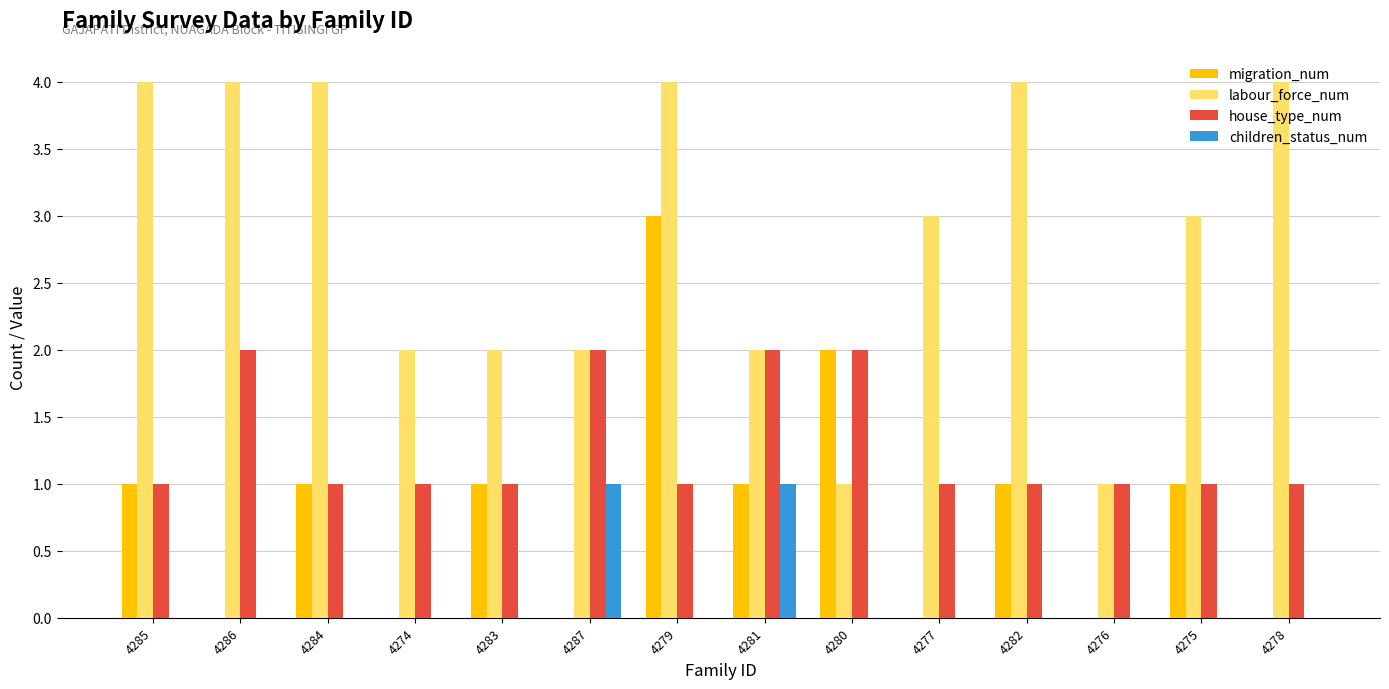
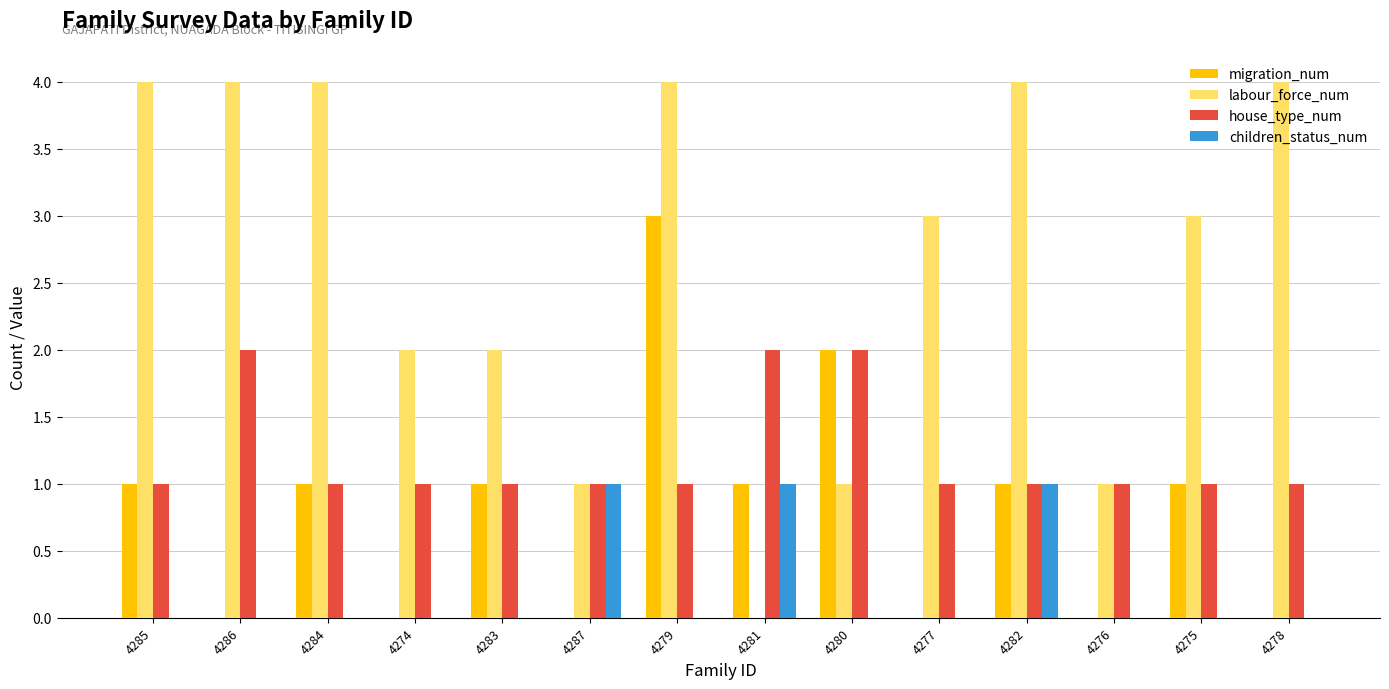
labour_force_num, 4287: 2 -> 1
house_type_num, 4287: 2 -> 1
labour_force_num, 4281: 2 -> 0
children_status_num, 4282: 0 -> 1
